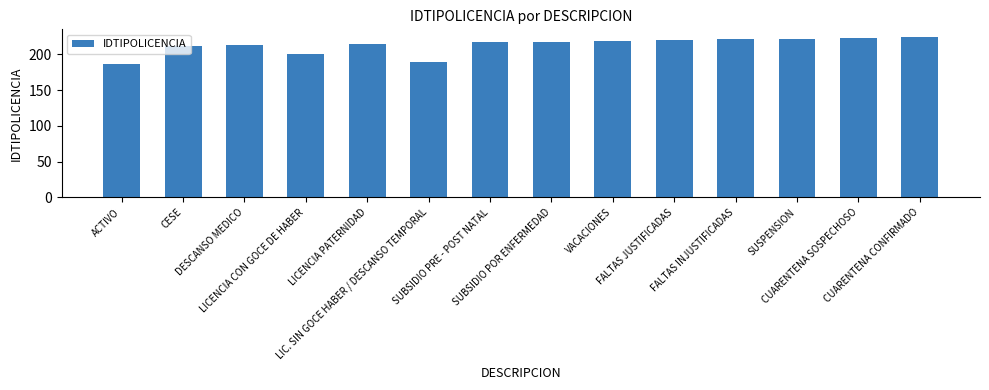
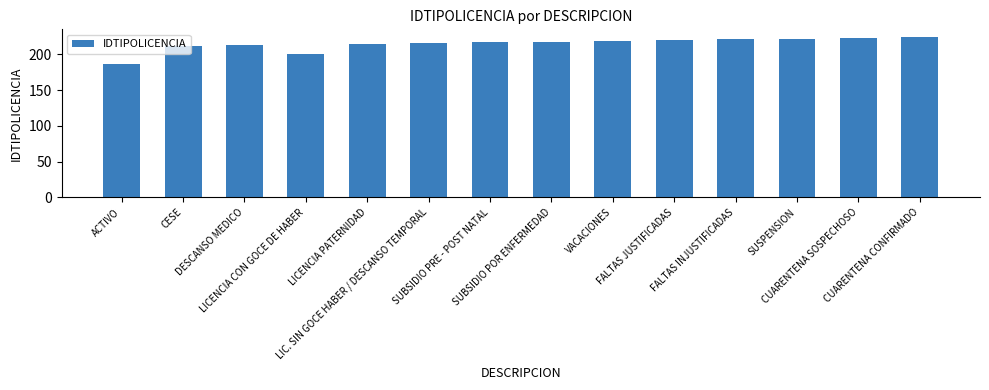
LIC. SIN GOCE HABER / DESCANSO TEMPORAL: 190 -> 220
